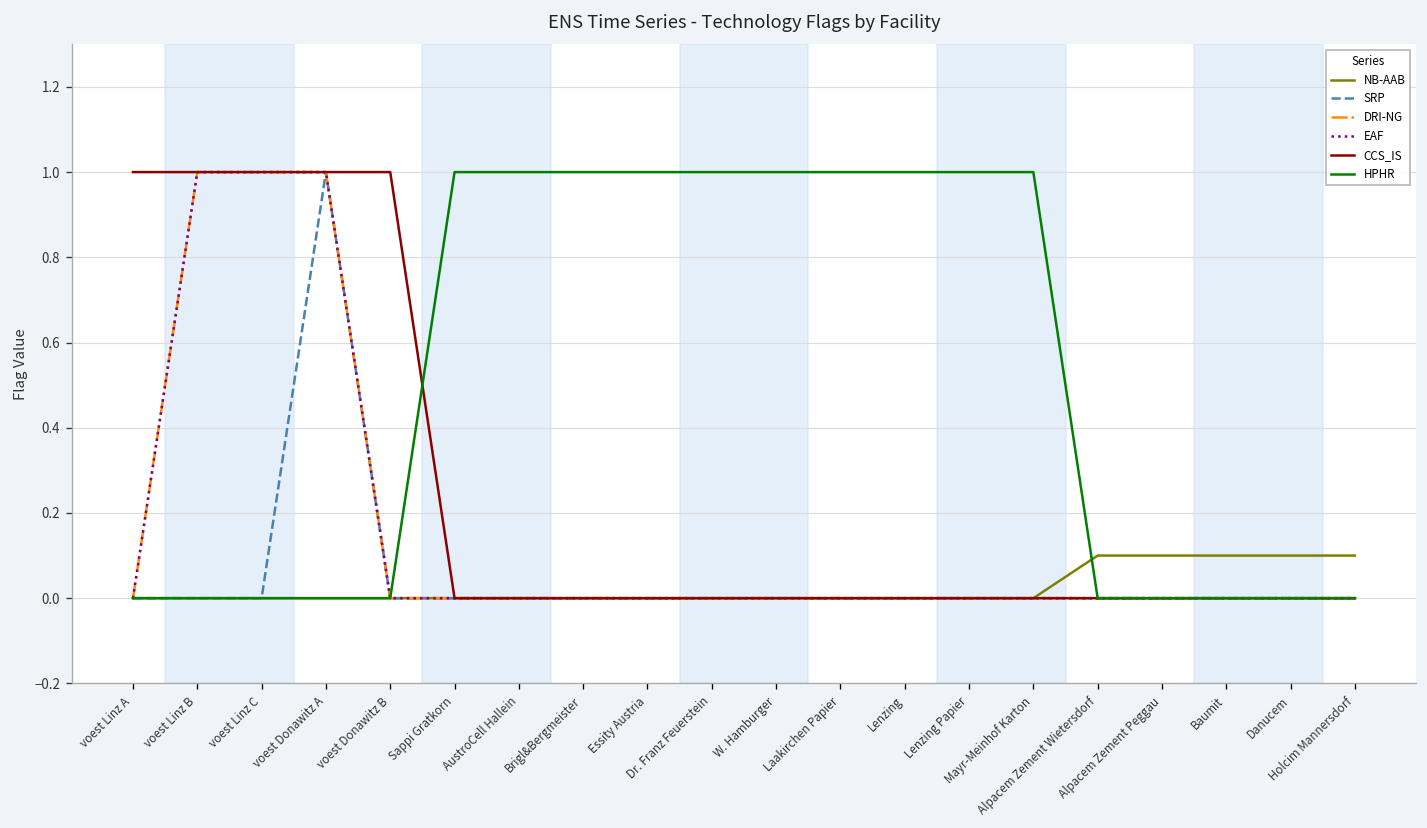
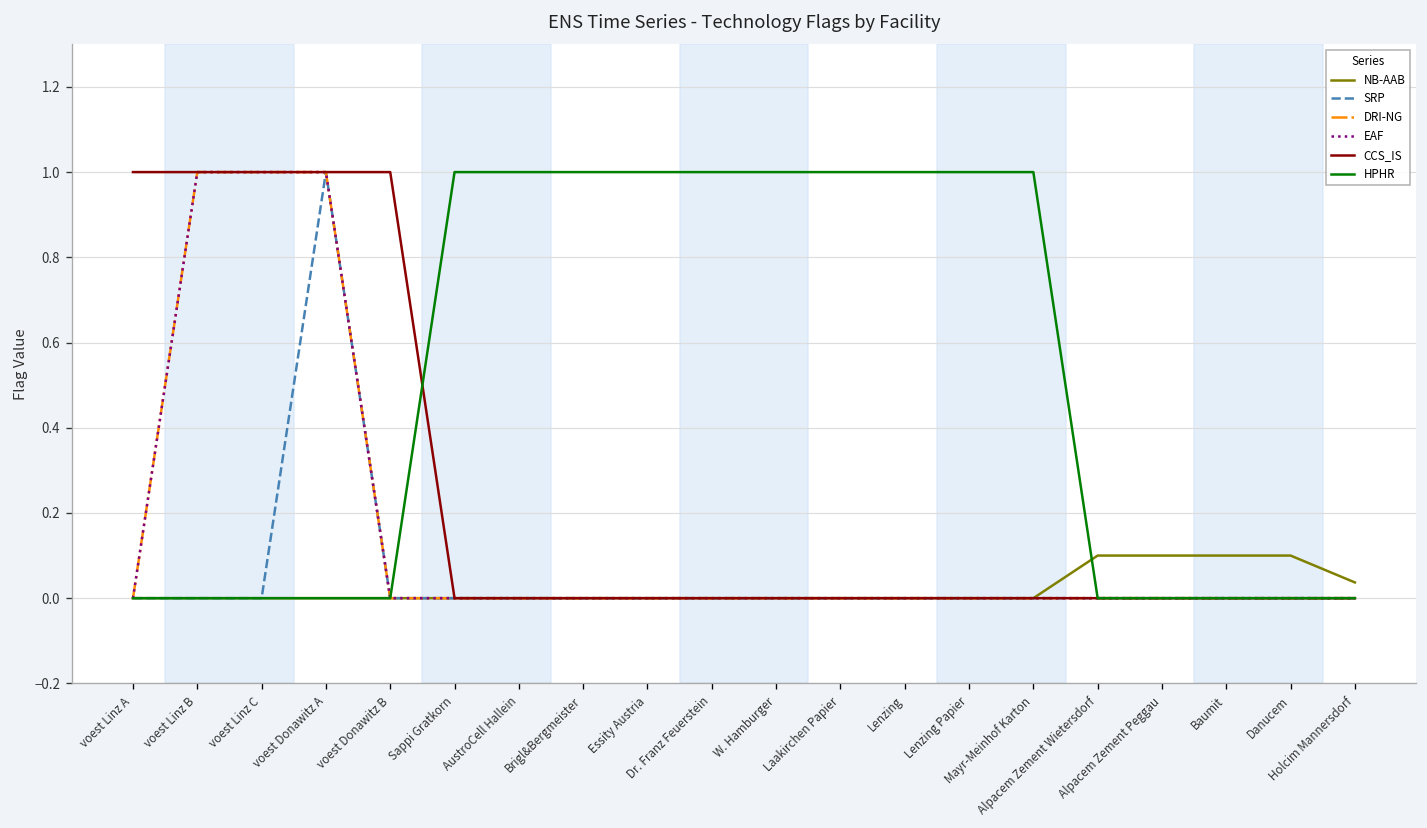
NB-AAB, Holcim Mannersdorf: 0.10 -> 0.04
